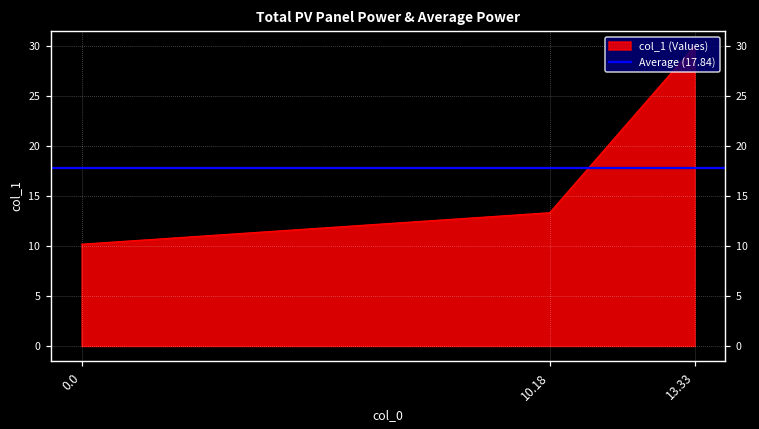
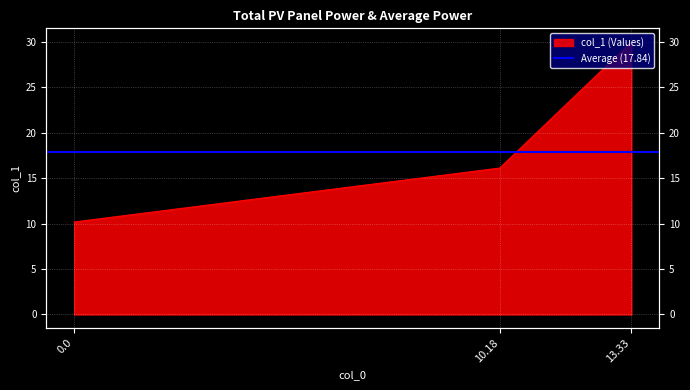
10.18: 13 -> 16
